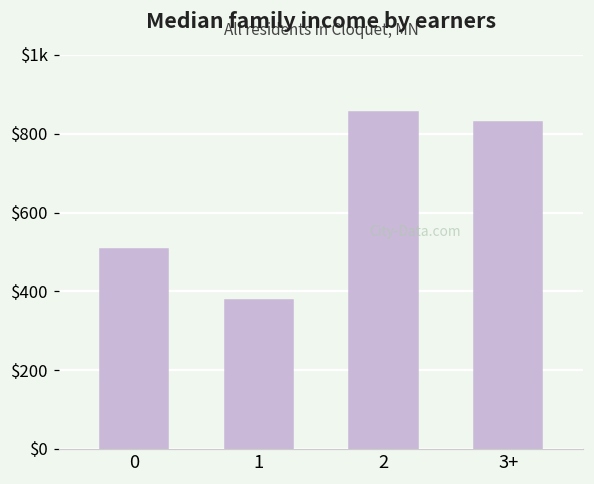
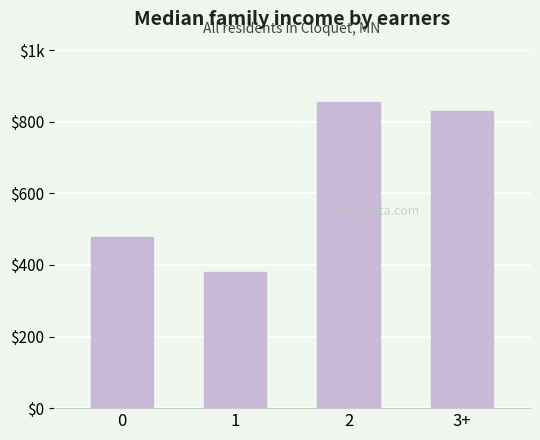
0: $510 -> $480
